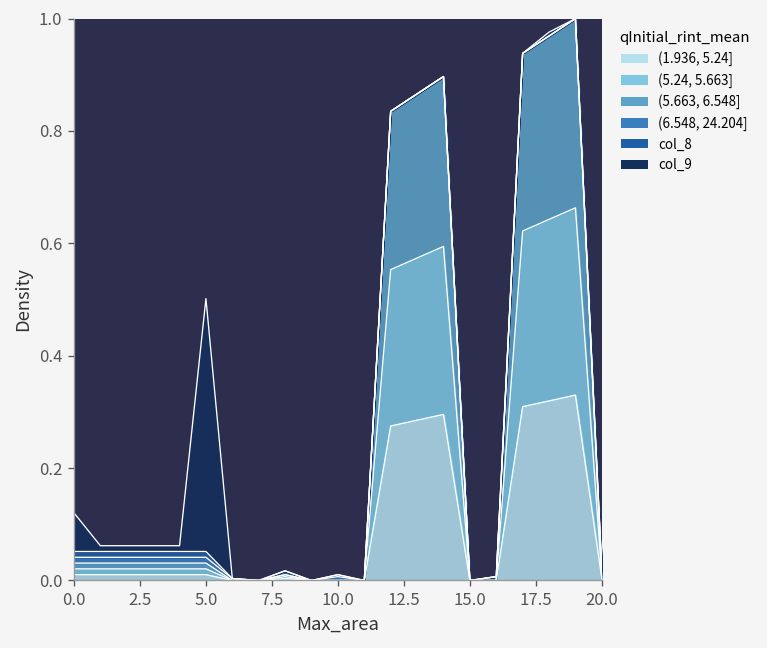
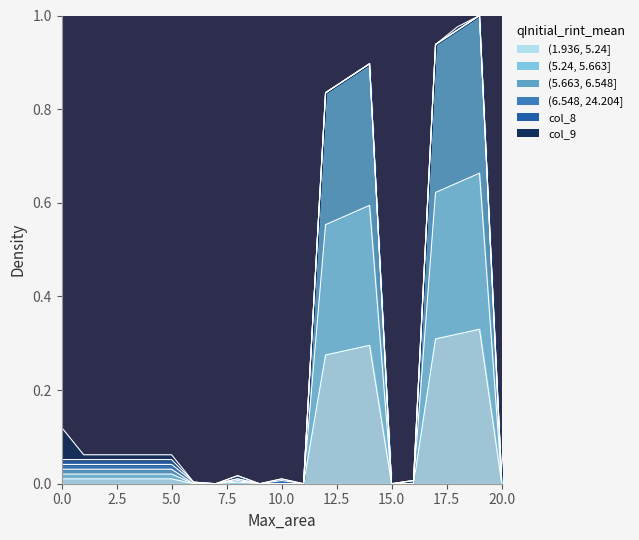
col_9, 5.0: 0.45 -> 0.01
